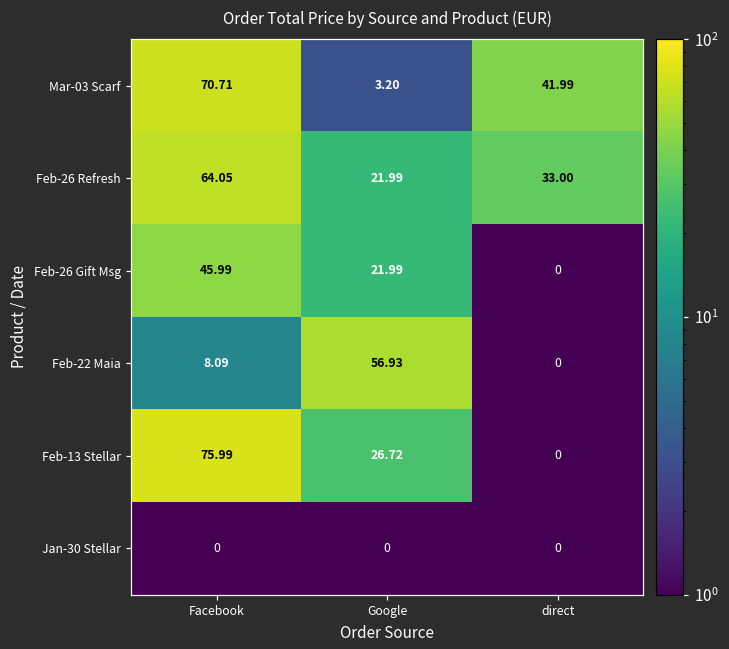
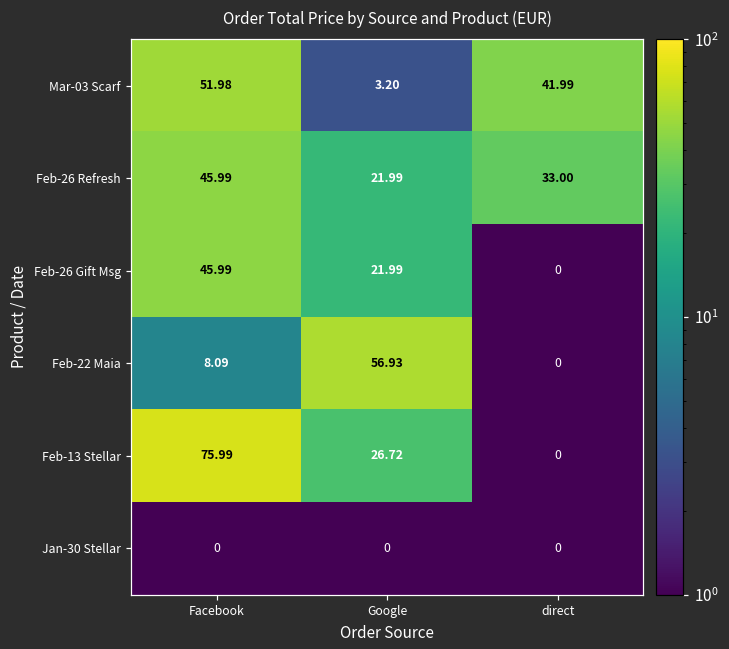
Mar-03 Scarf, Facebook: 70.71 -> 51.98
Feb-26 Refresh, Facebook: 64.05 -> 45.99
